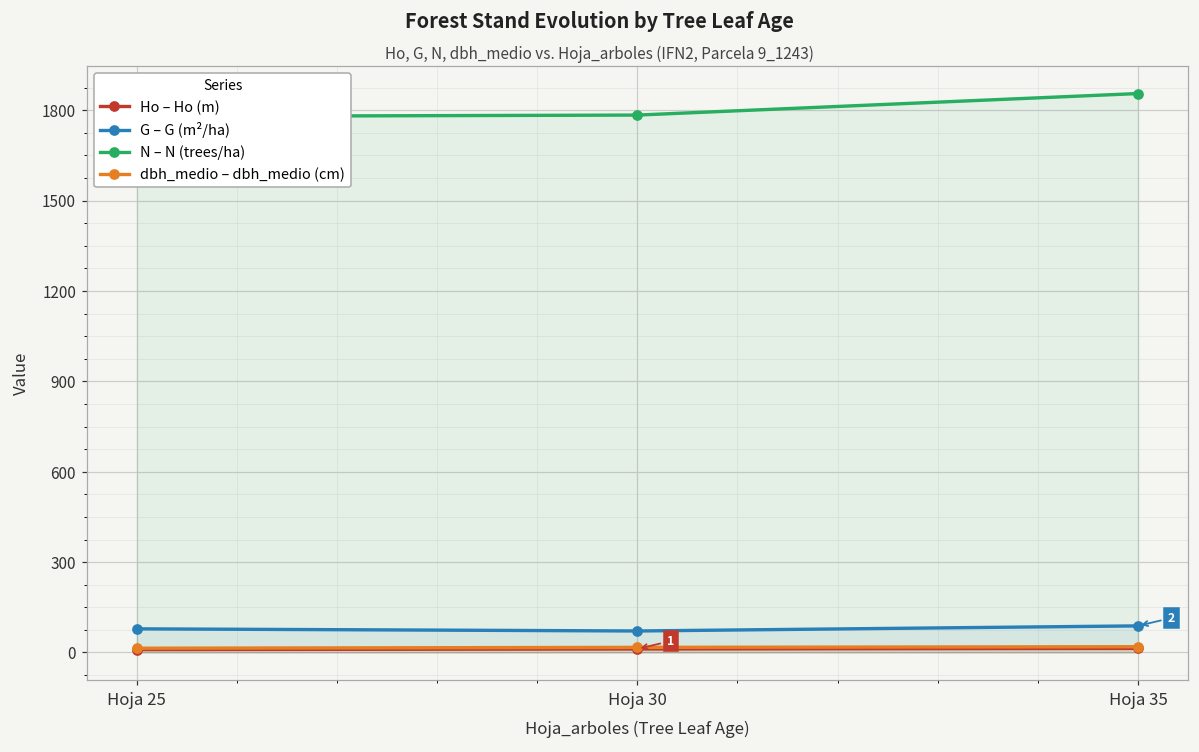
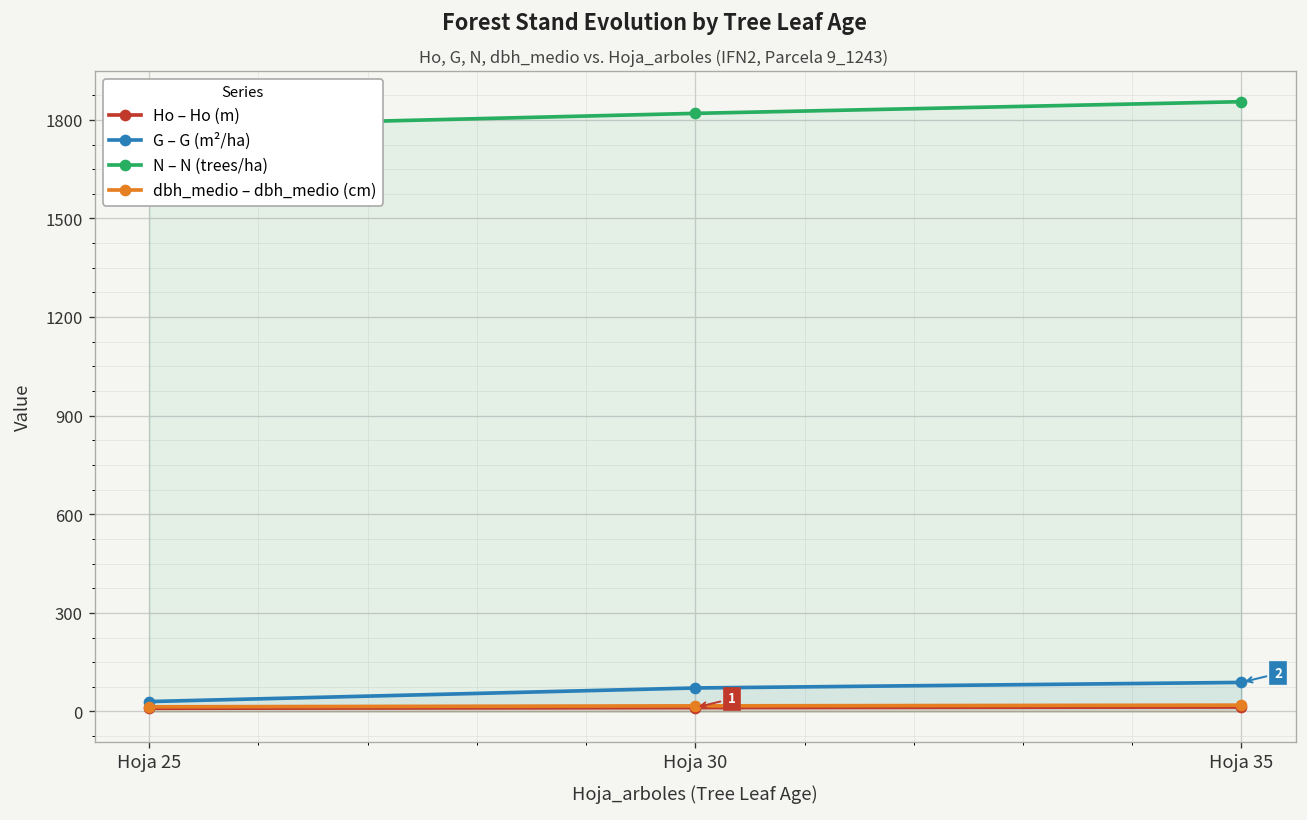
G – G (m²/ha), Hoja 25: 80 -> 30
N – N (trees/ha), Hoja 30: 1780 -> 1820
